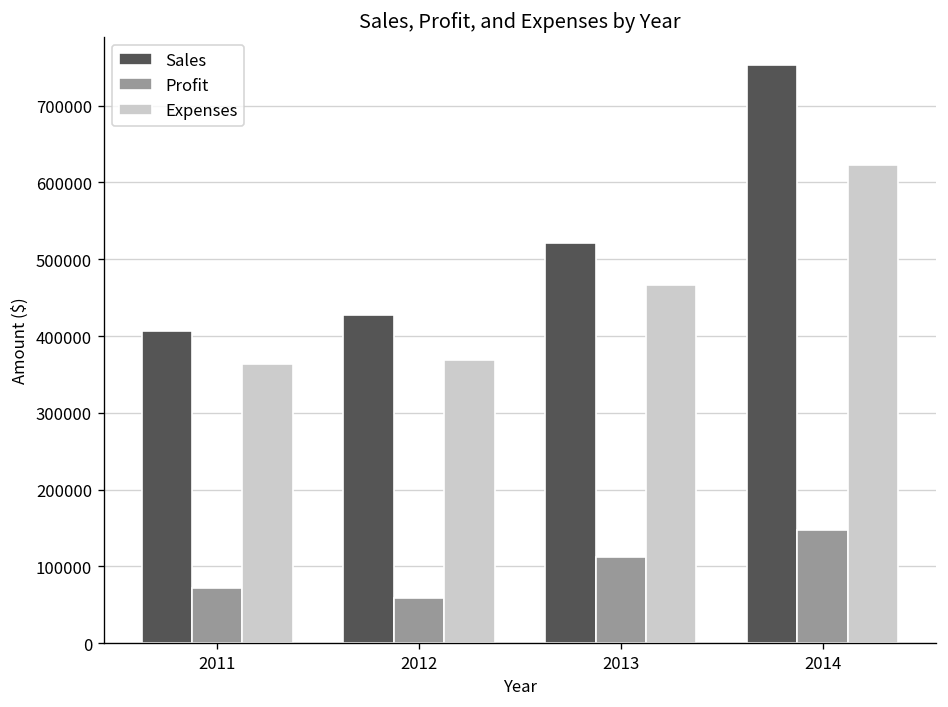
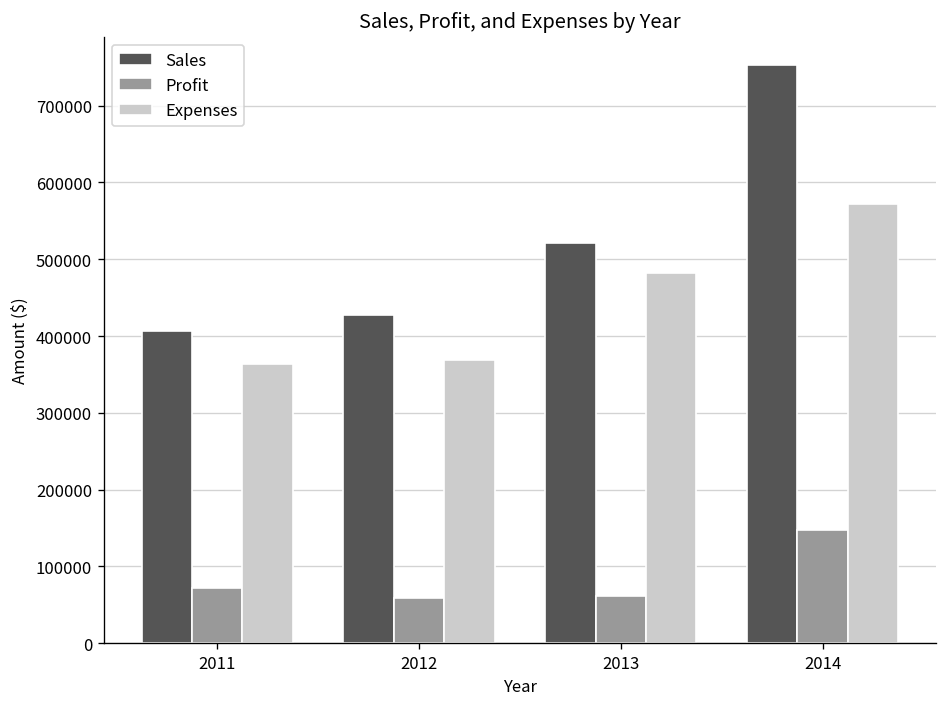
Profit, 2013: 110000 -> 60000
Expenses, 2013: 470000 -> 480000
Expenses, 2014: 620000 -> 570000
